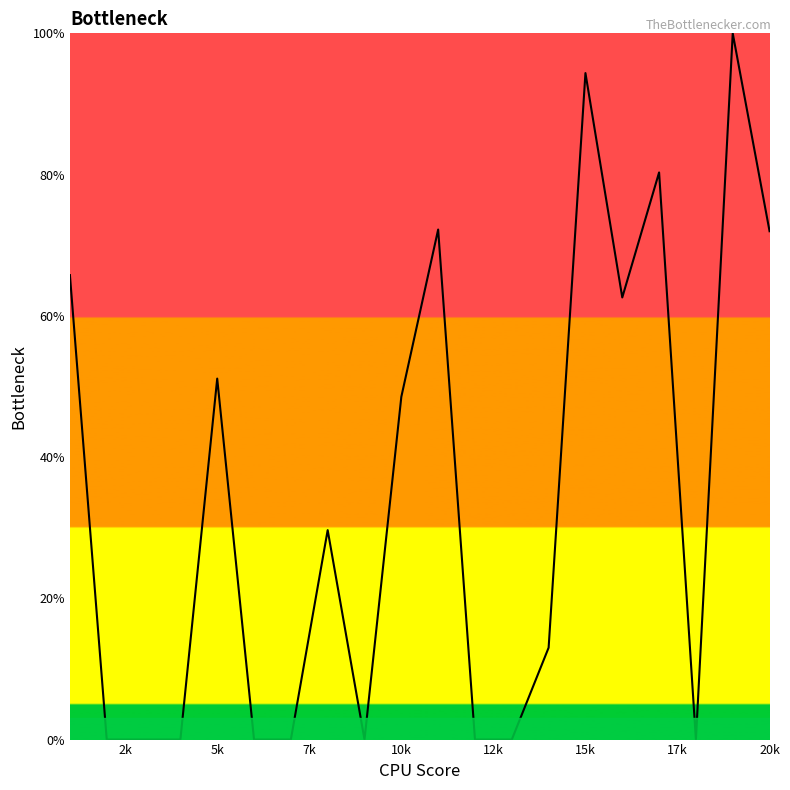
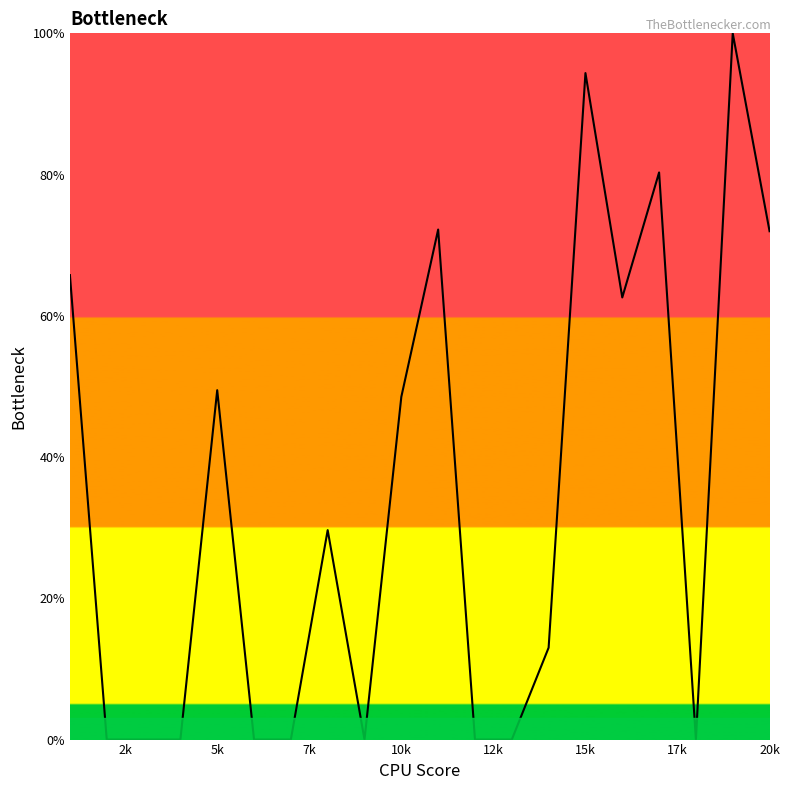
5k: 51% -> 49%
